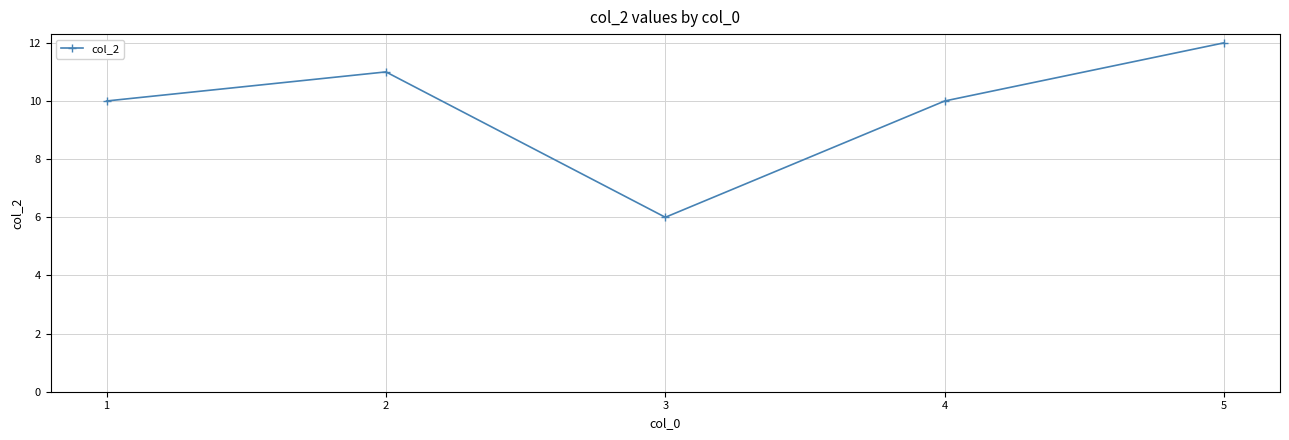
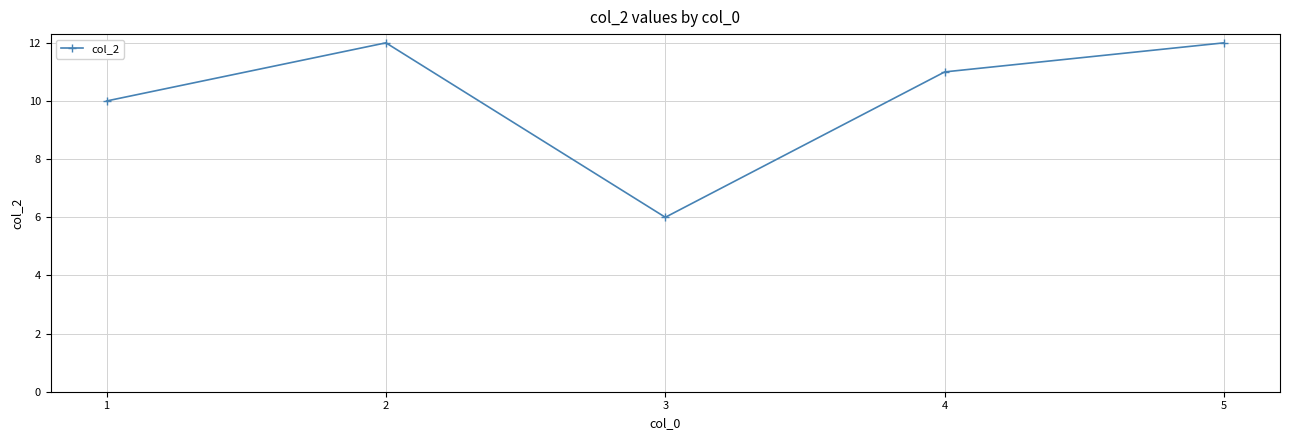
2: 11 -> 12
4: 10 -> 11
